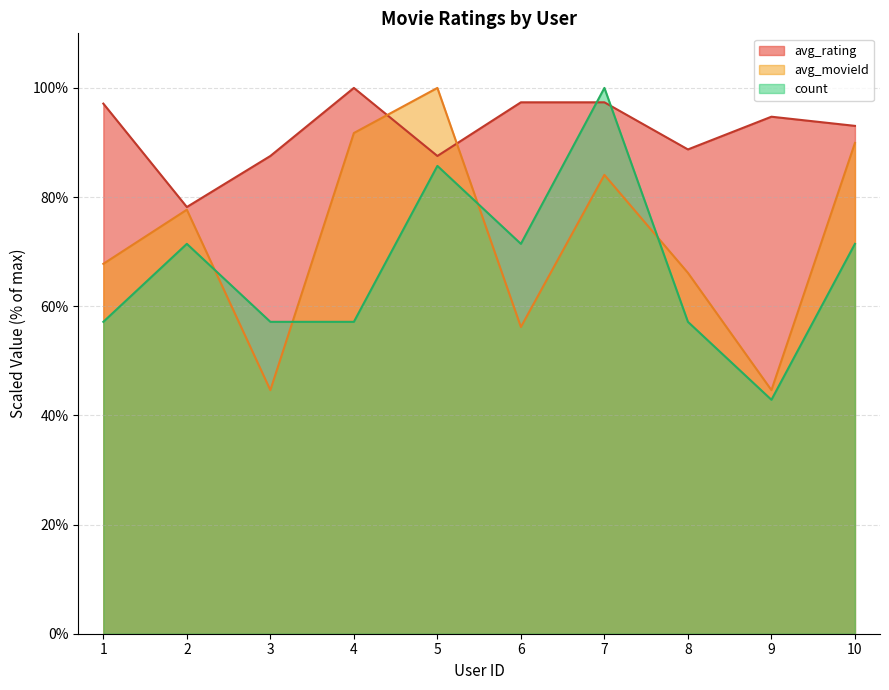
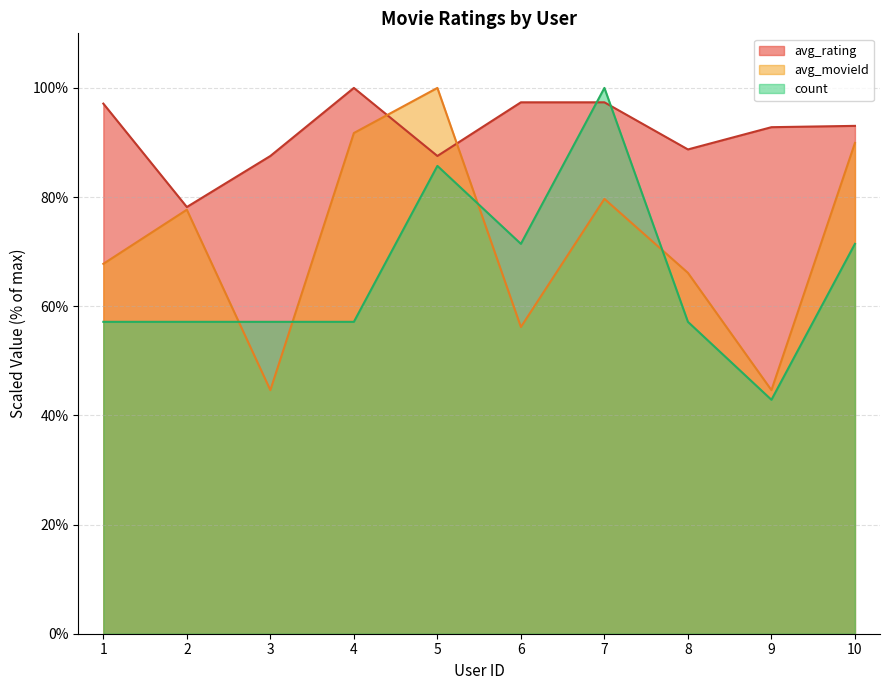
count, 2: 71% -> 57%
avg_movieId, 7: 84% -> 80%
avg_rating, 9: 95% -> 93%
